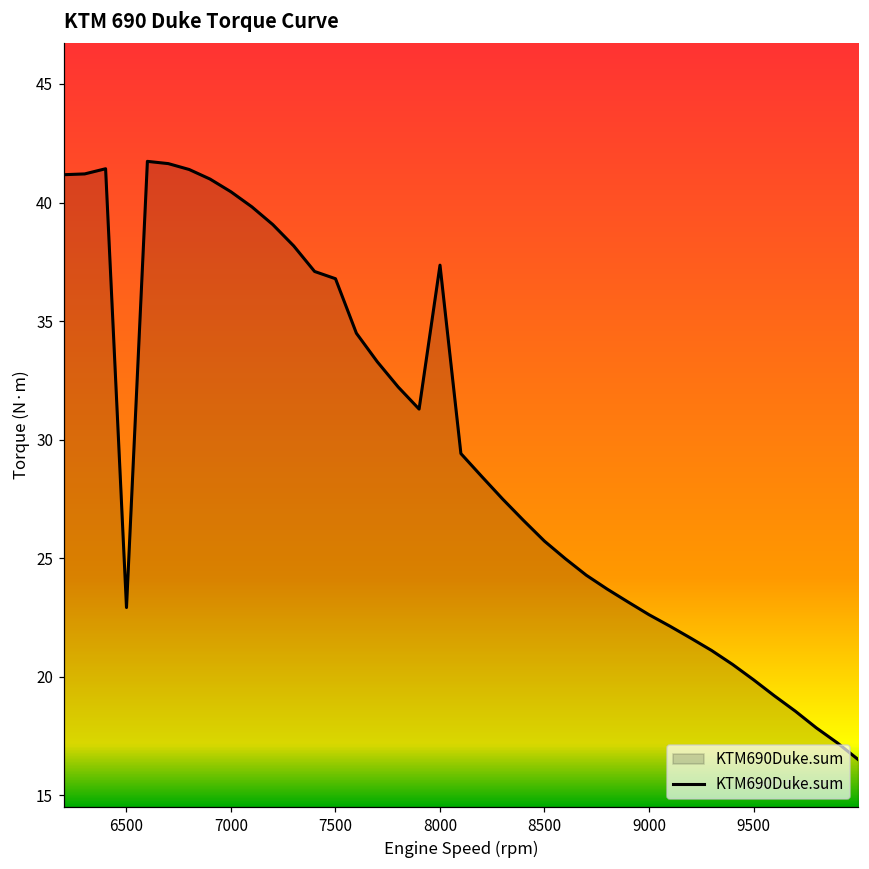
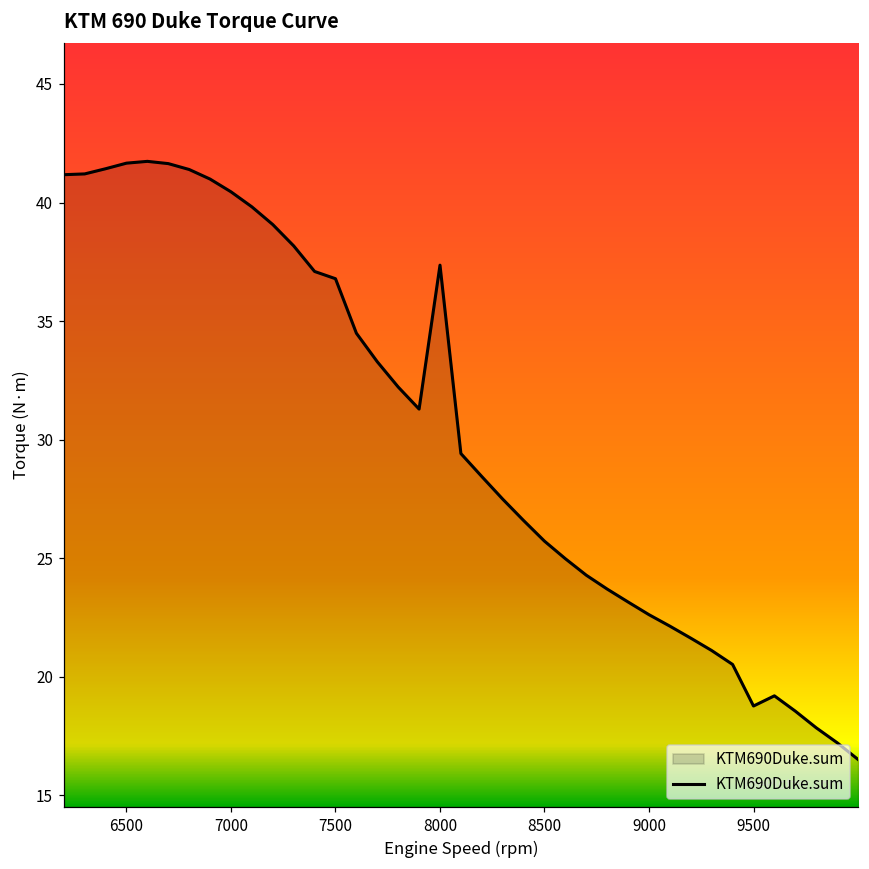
6500: 22.9 -> 41.7
9500: 19.9 -> 18.8
